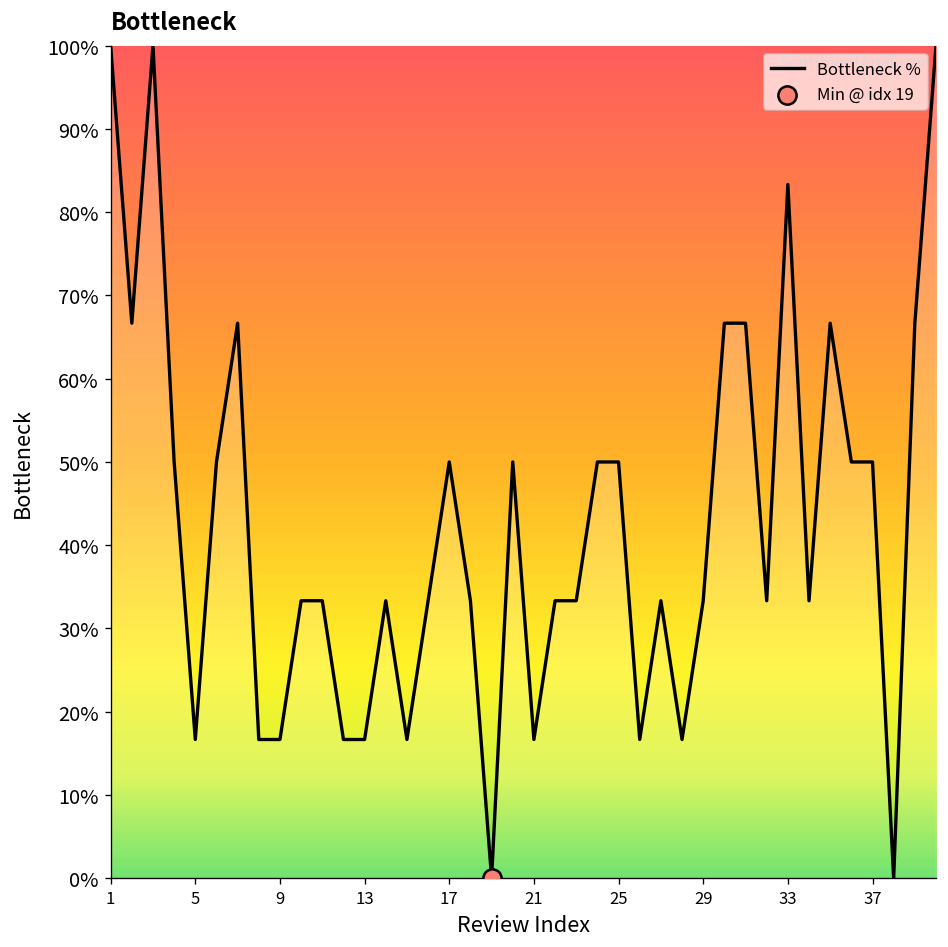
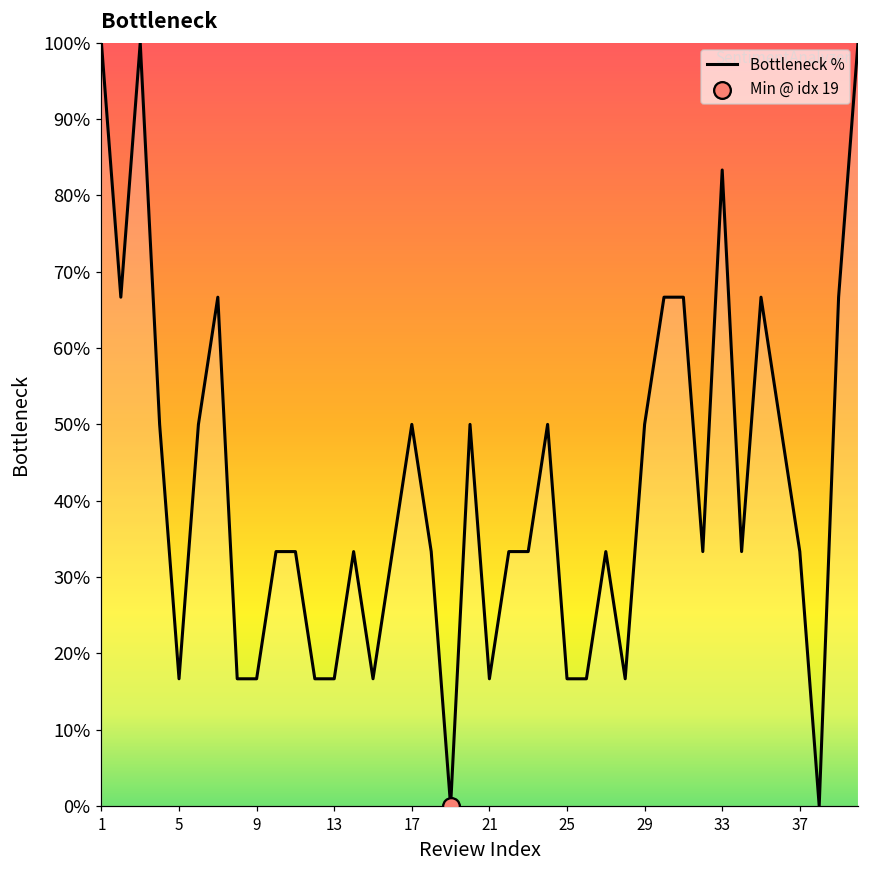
Bottleneck %, 25: 50% -> 17%
Bottleneck %, 29: 33% -> 50%
Bottleneck %, 37: 50% -> 33%
